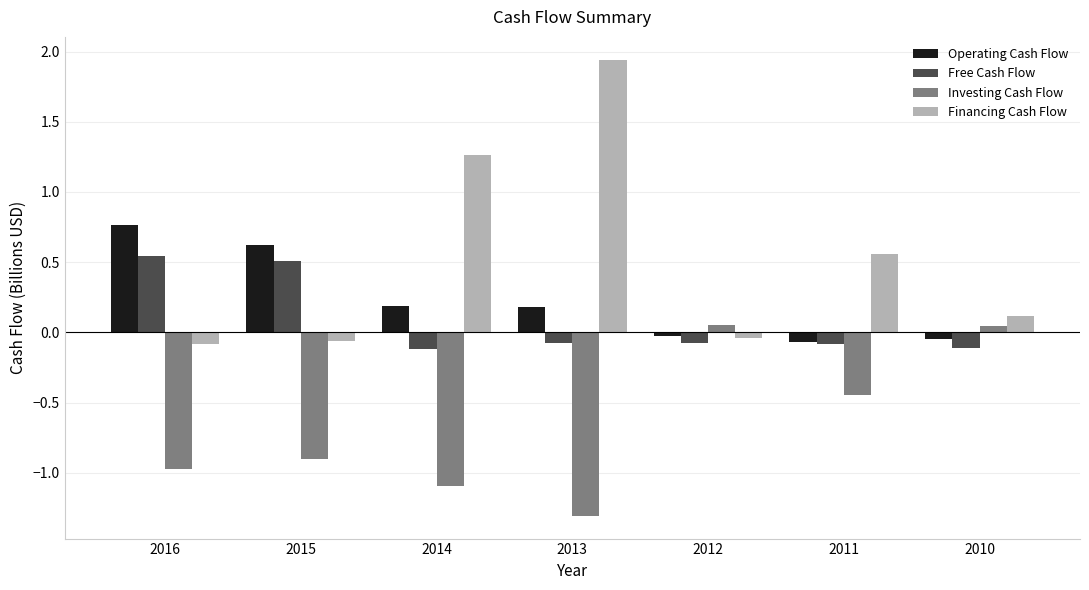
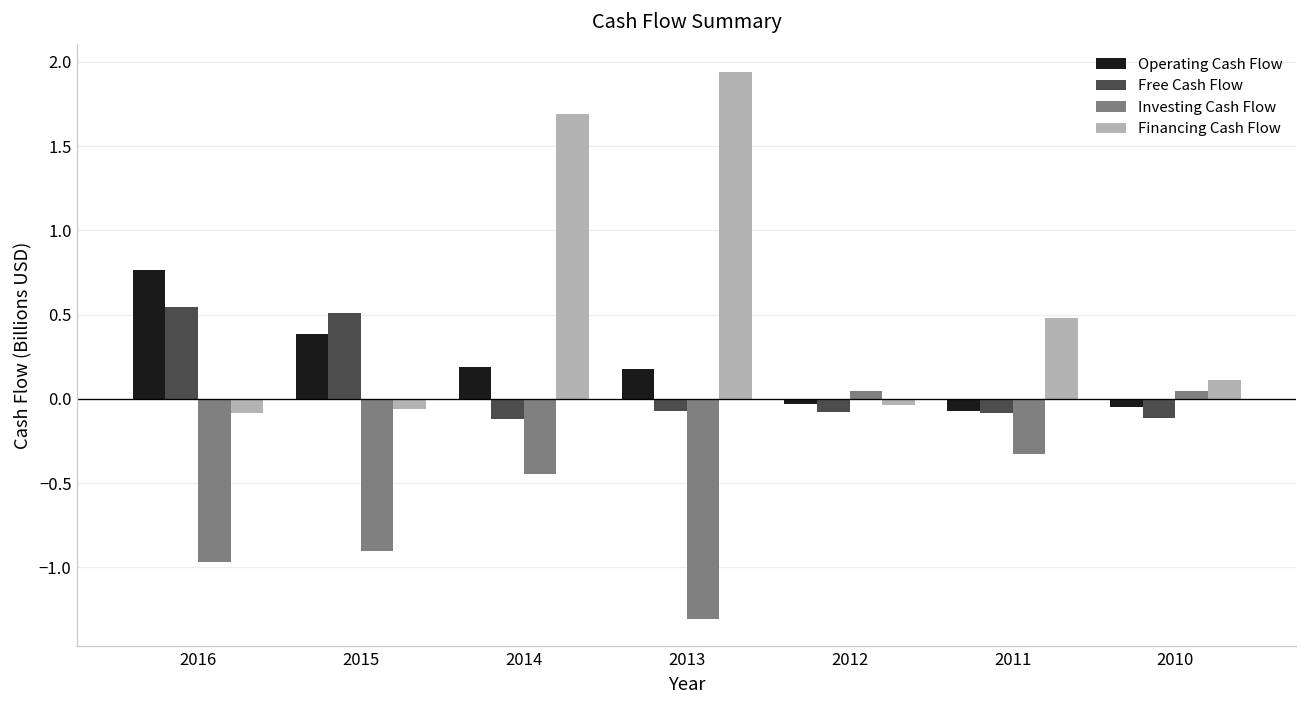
Operating Cash Flow, 2015: 0.62 -> 0.38
Investing Cash Flow, 2014: -1.10 -> -0.44
Financing Cash Flow, 2014: 1.27 -> 1.69
Investing Cash Flow, 2011: -0.44 -> -0.32
Financing Cash Flow, 2011: 0.56 -> 0.48
